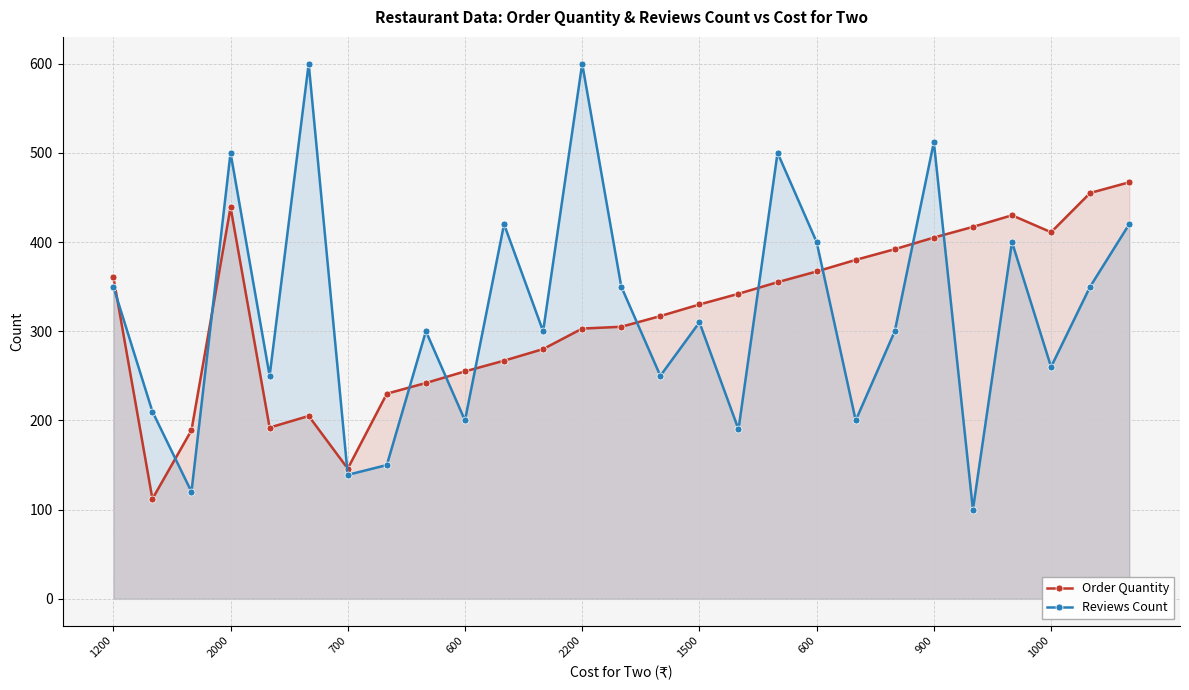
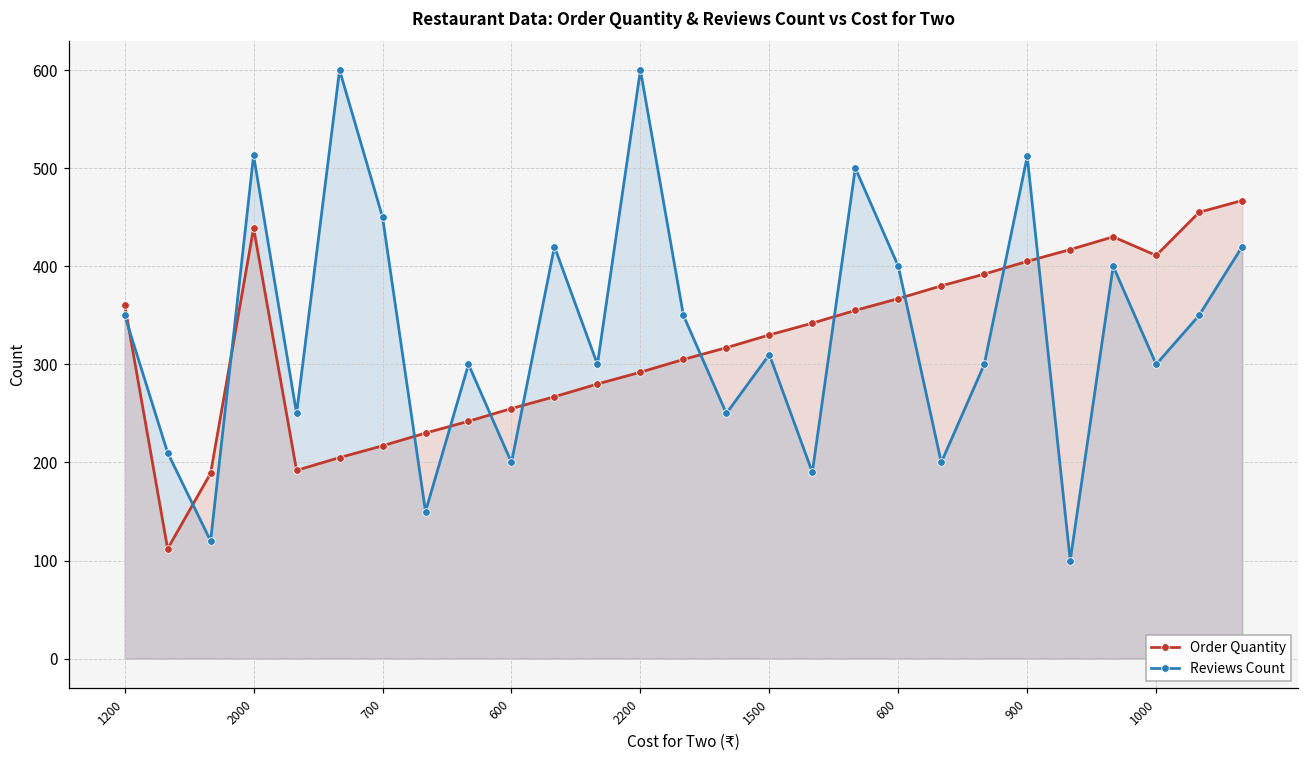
Reviews Count, 2000: 500 -> 510
Order Quantity, 700: 150 -> 220
Reviews Count, 700: 140 -> 450
Order Quantity, 2200: 300 -> 290
Reviews Count, 1000: 260 -> 300
